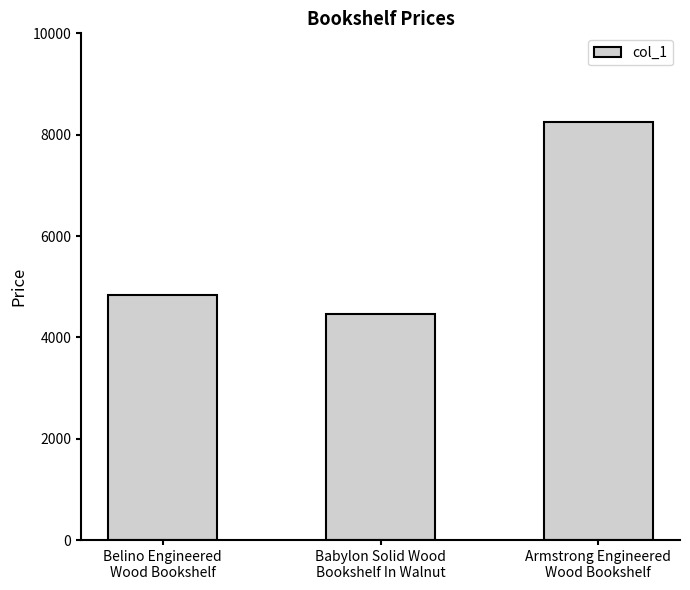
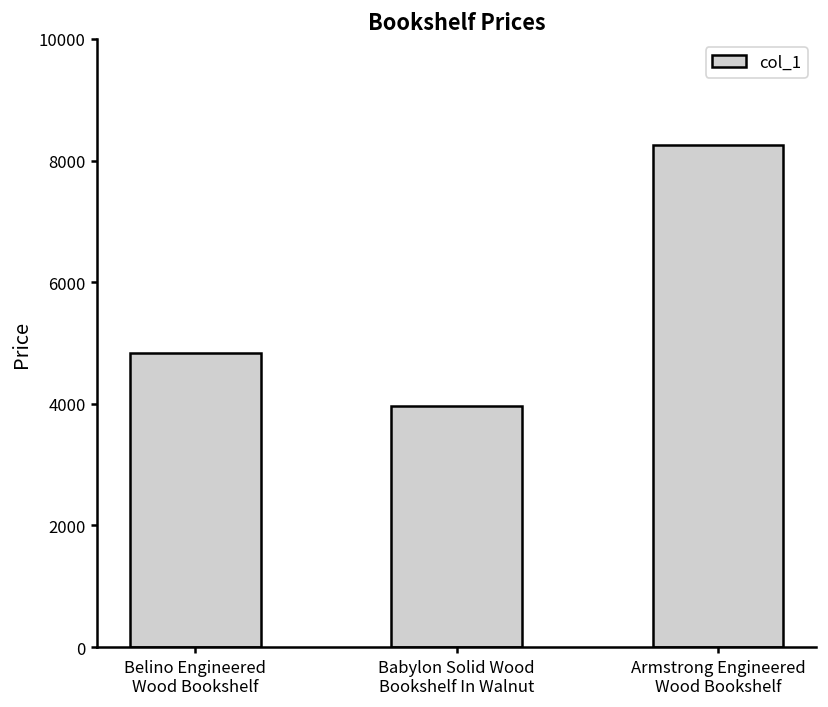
Babylon Solid Wood Bookshelf In Walnut: 4500 -> 4000
